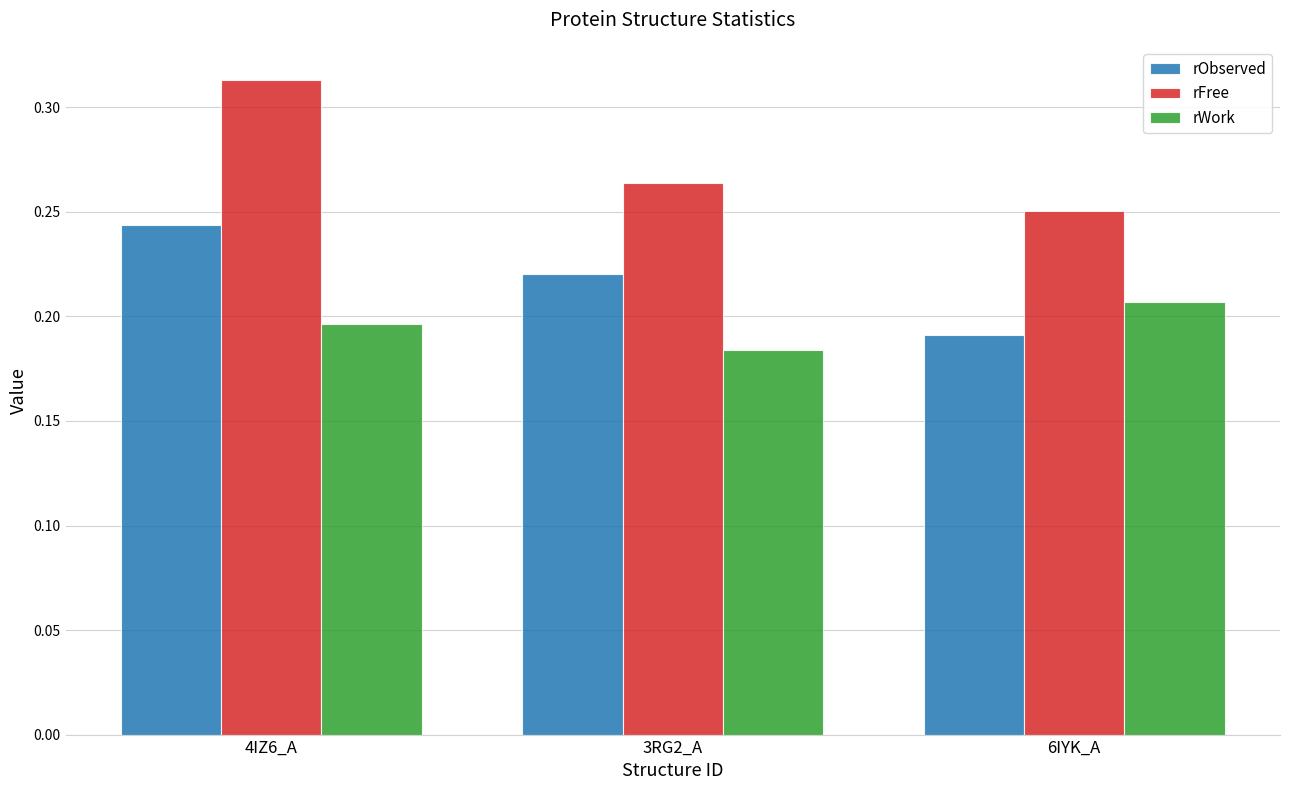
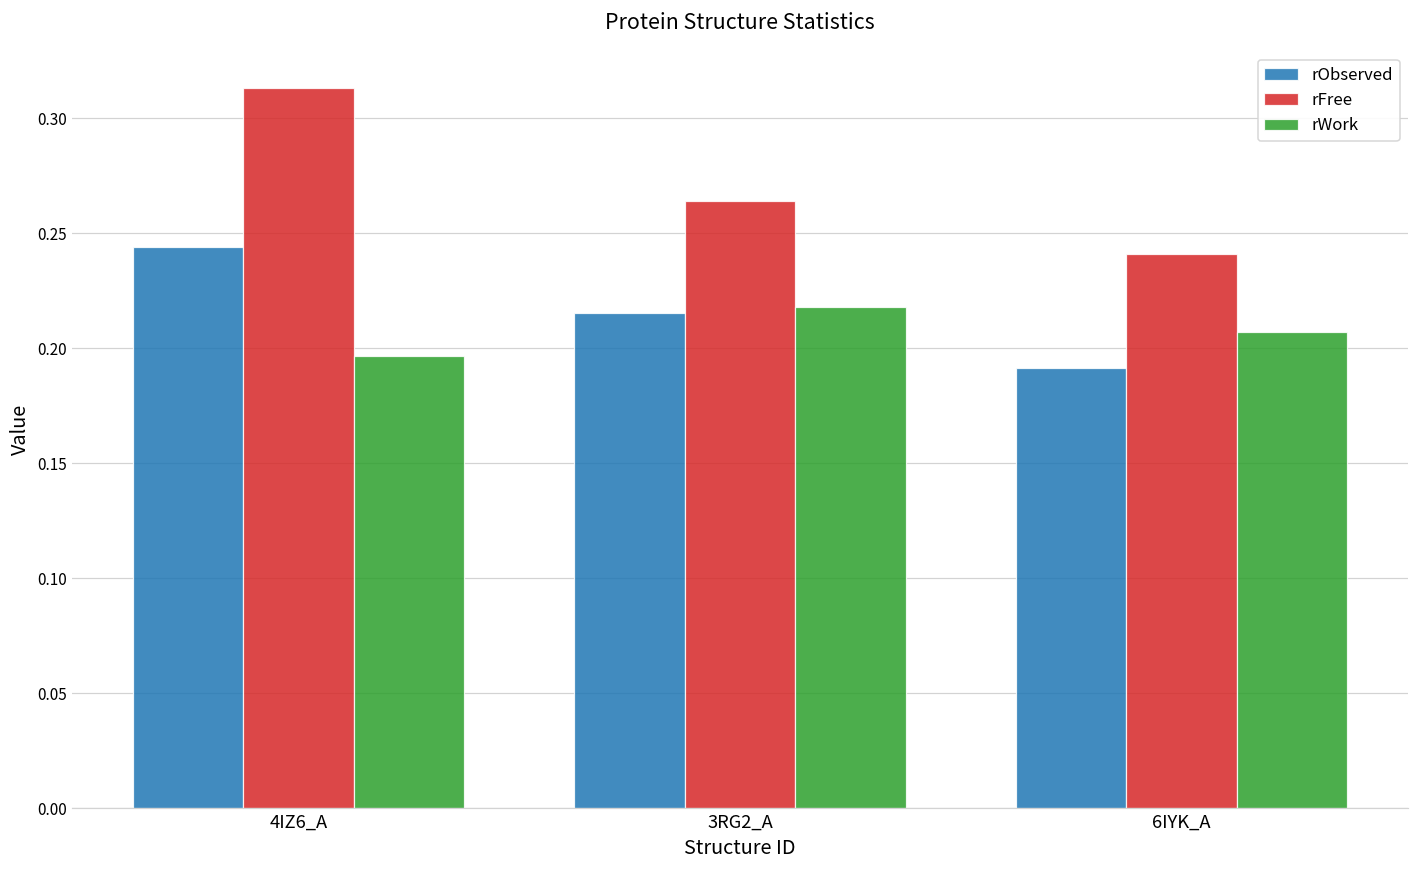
rObserved, 3RG2_A: 0.220 -> 0.215
rWork, 3RG2_A: 0.184 -> 0.218
rFree, 6IYK_A: 0.251 -> 0.241
